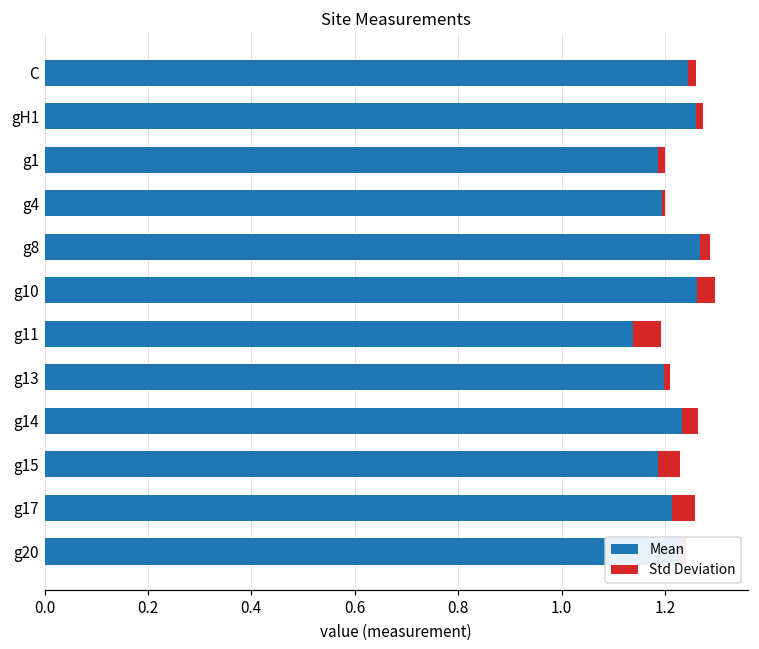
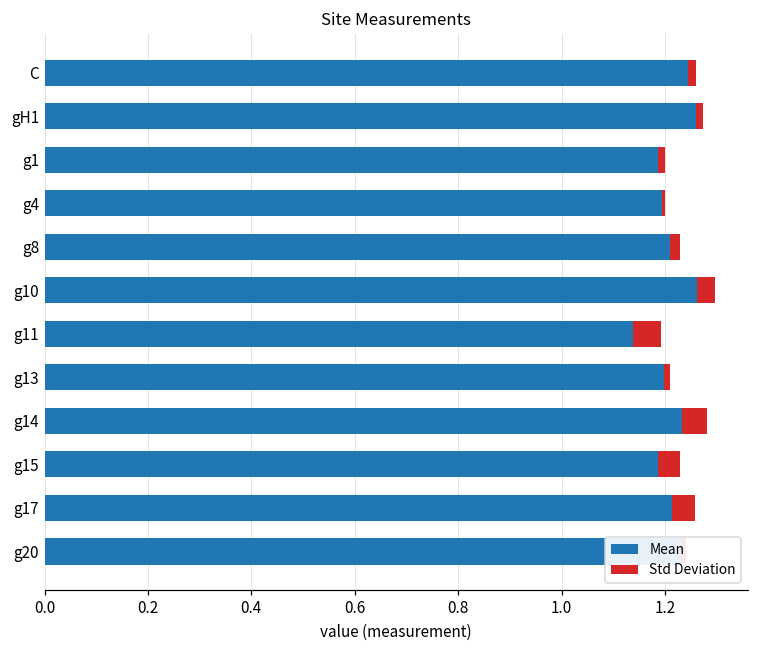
Mean, g8: 1.27 -> 1.21
Std Deviation, g14: 0.03 -> 0.05
